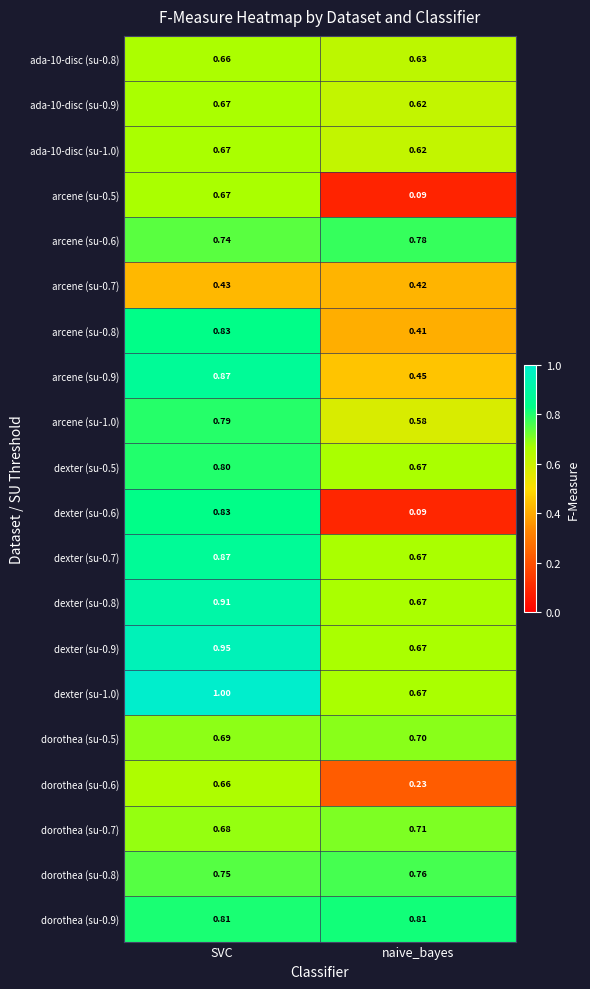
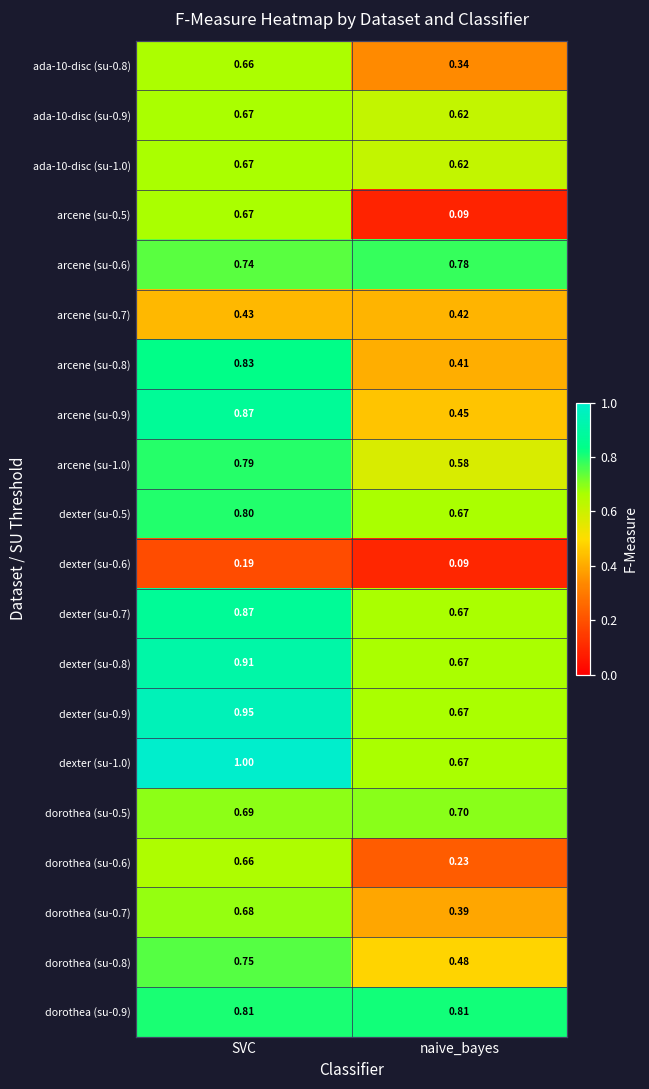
ada-10-disc (su-0.8), naive_bayes: 0.63 -> 0.34
dexter (su-0.6), SVC: 0.83 -> 0.19
dorothea (su-0.7), naive_bayes: 0.71 -> 0.39
dorothea (su-0.8), naive_bayes: 0.76 -> 0.48
